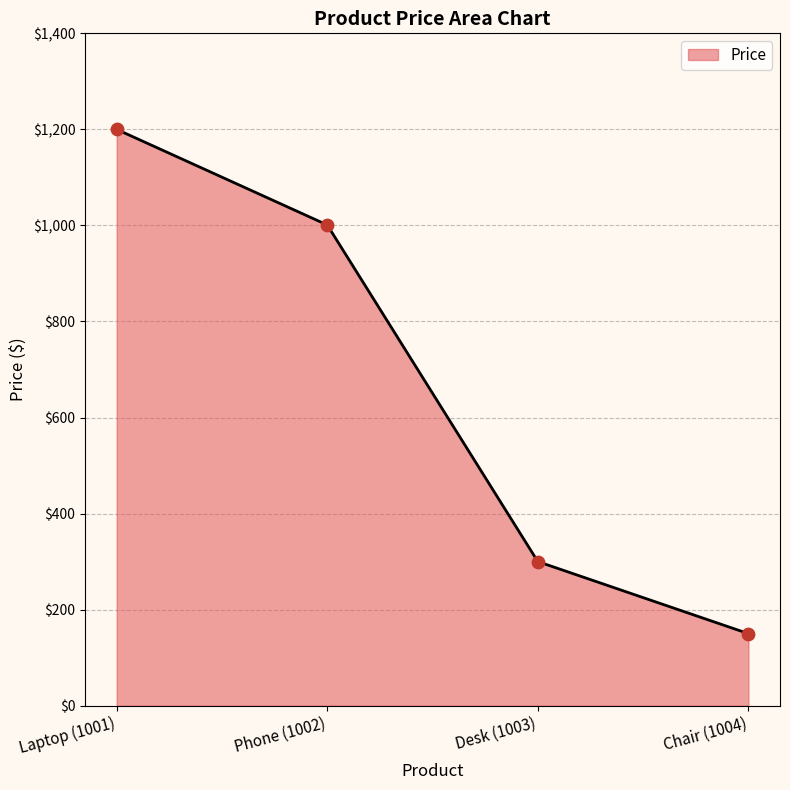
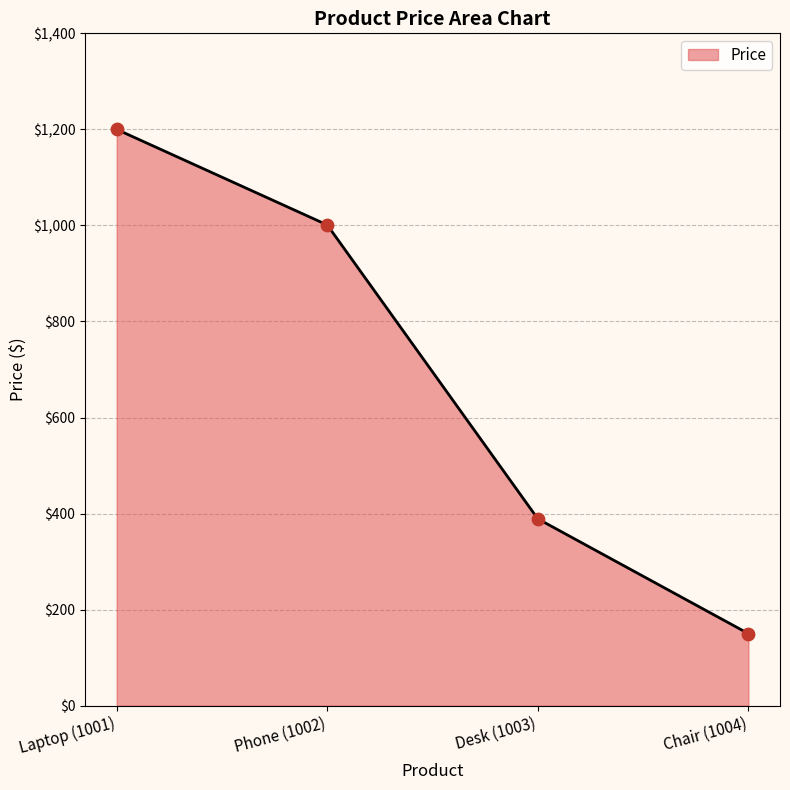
Desk (1003): $300 -> $390
